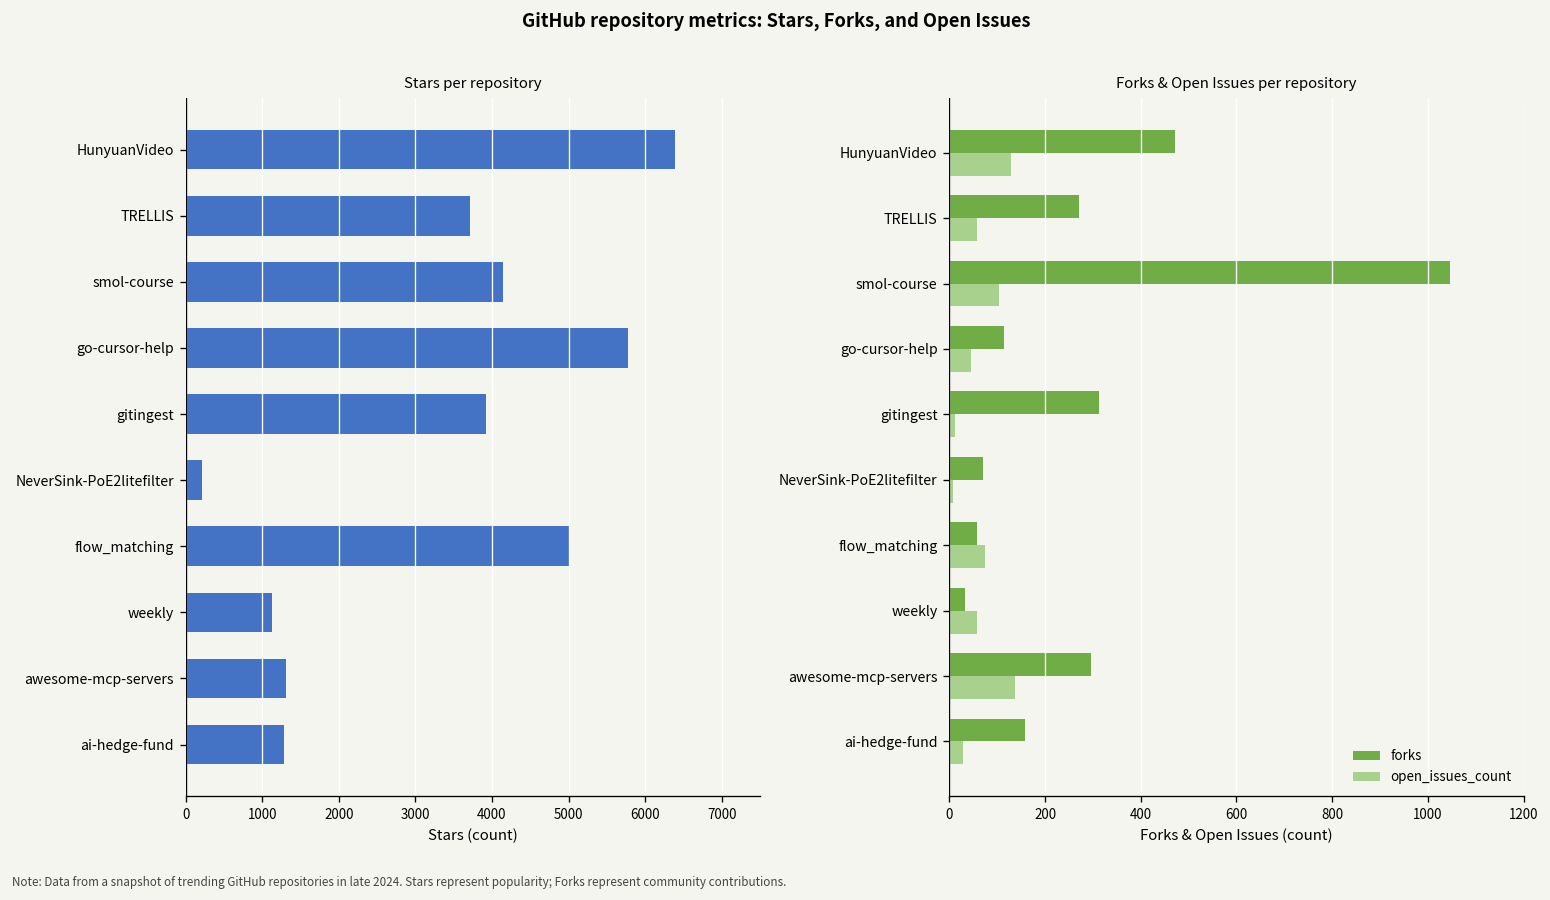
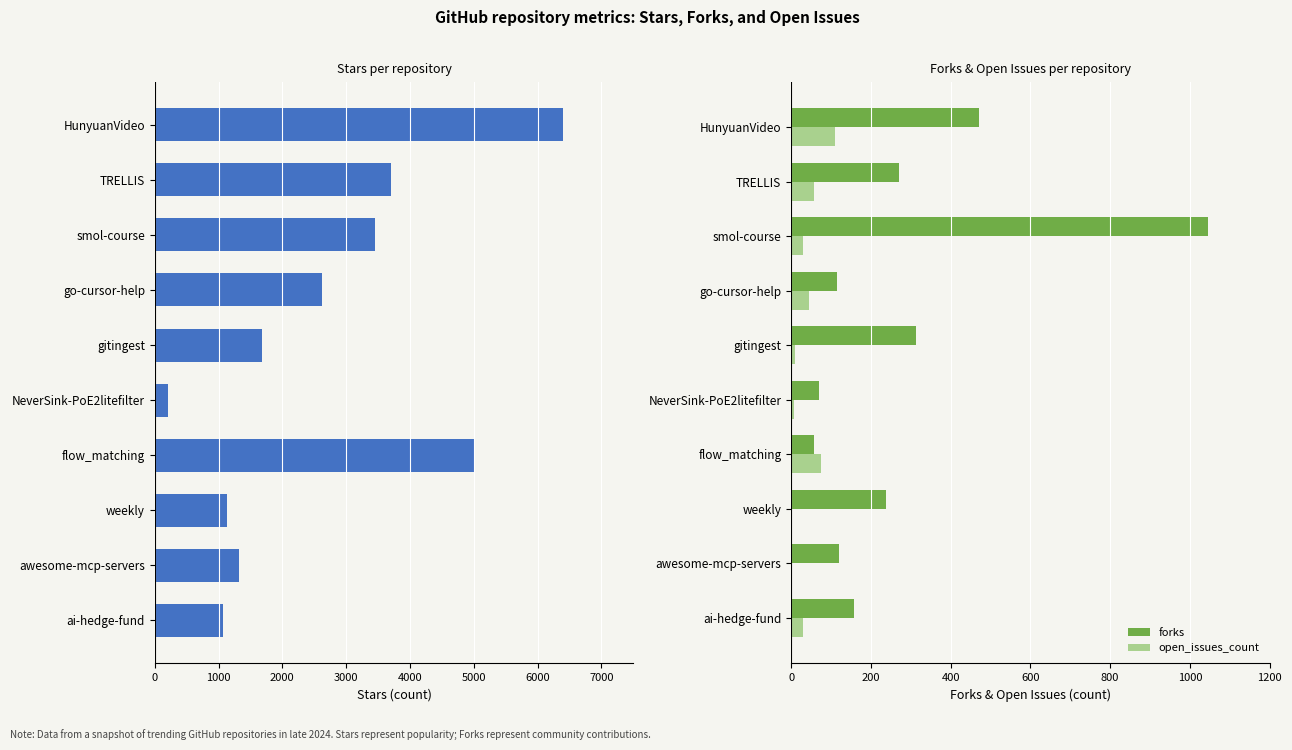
Stars per repository, smol-course: 4100 -> 3500
Stars per repository, go-cursor-help: 5800 -> 2600
Stars per repository, gitingest: 3900 -> 1700
Stars per repository, ai-hedge-fund: 1300 -> 1100
Forks & Open Issues per repository, open_issues_count, HunyuanVideo: 130 -> 110
Forks & Open Issues per repository, open_issues_count, smol-course: 100 -> 30
Forks & Open Issues per repository, forks, weekly: 30 -> 240
Forks & Open Issues per repository, open_issues_count, weekly: 60 -> 0
Forks & Open Issues per repository, forks, awesome-mcp-servers: 300 -> 120
Forks & Open Issues per repository, open_issues_count, awesome-mcp-servers: 140 -> 0
